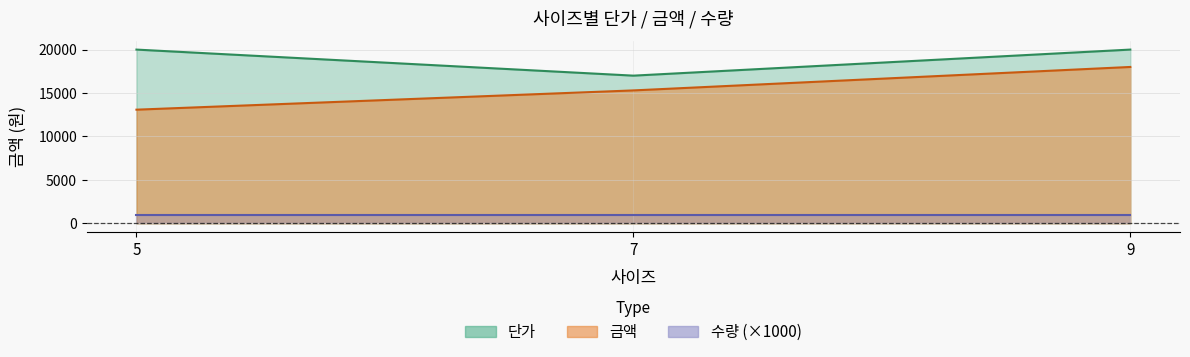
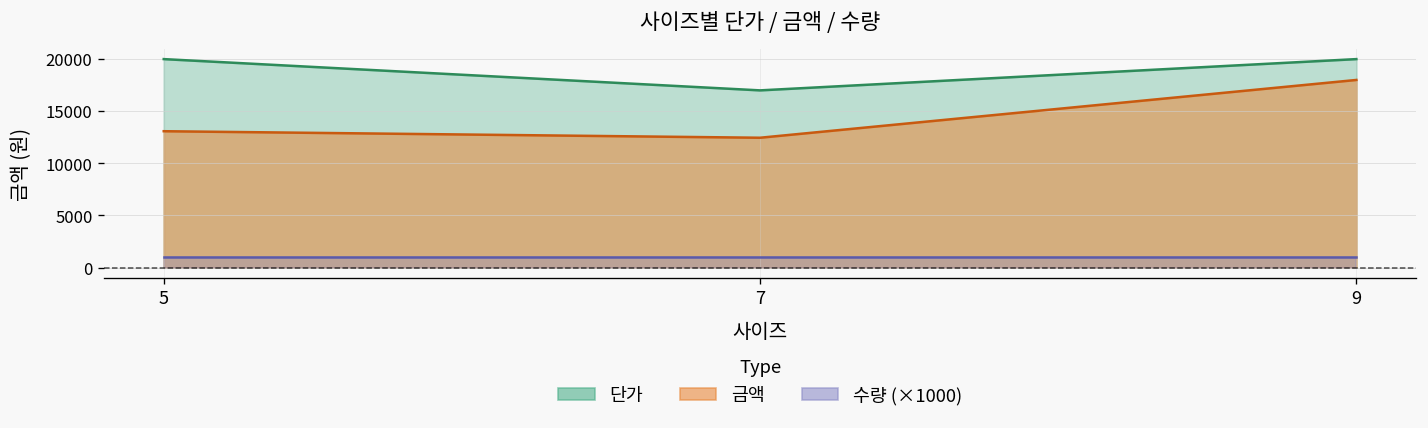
금액, 7: 15000 -> 12000
